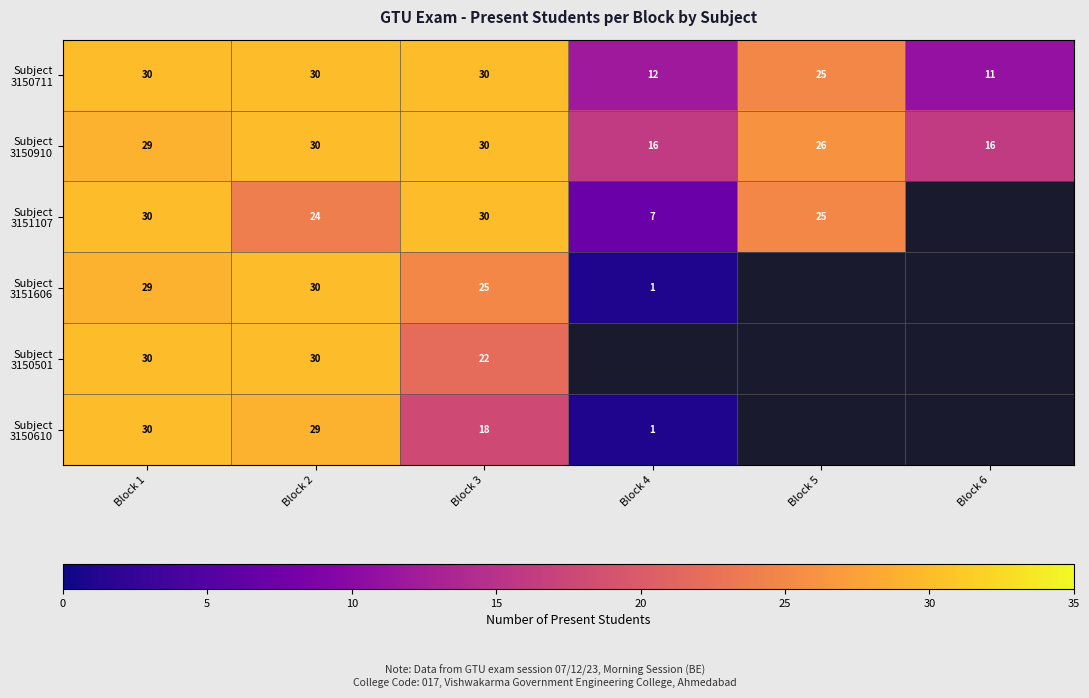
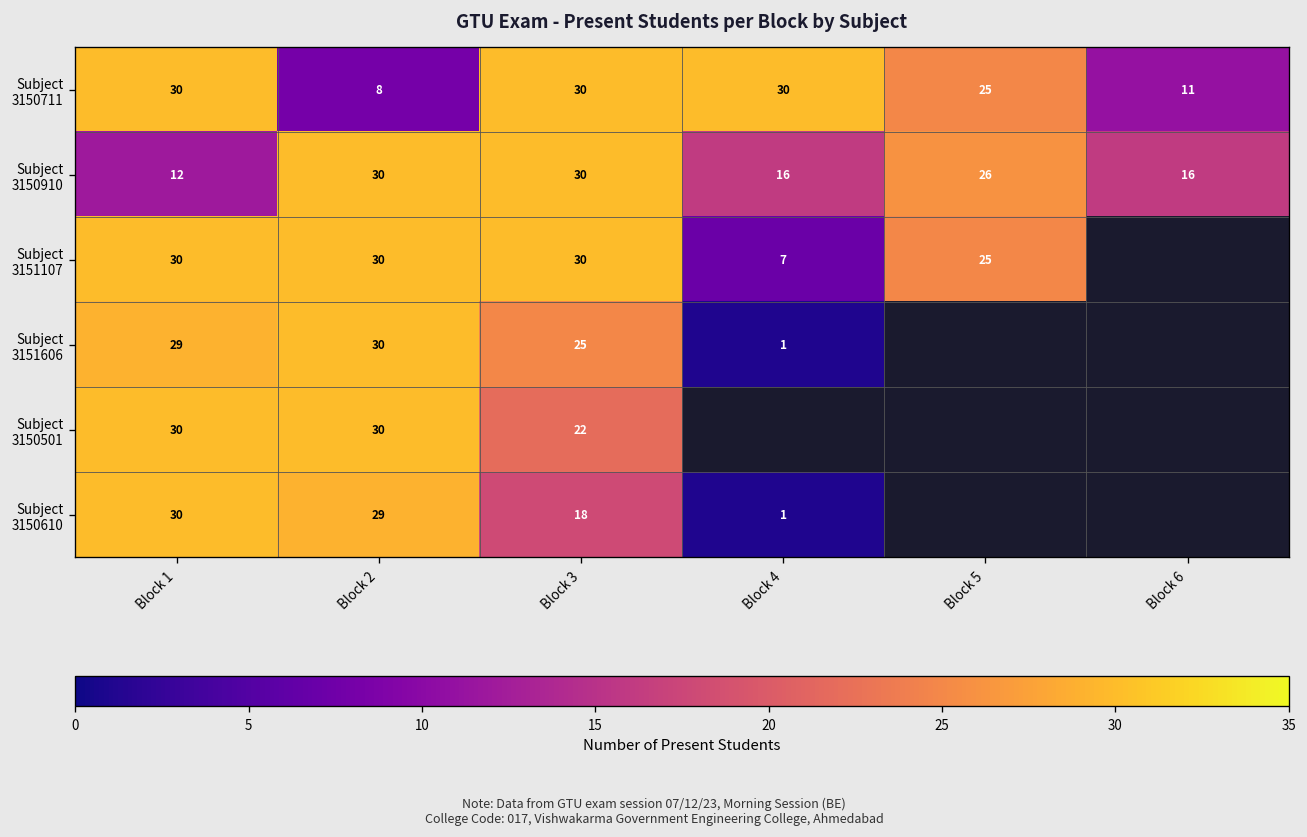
Subject 3150711, Block 2: 30 -> 8
Subject 3150711, Block 4: 12 -> 30
Subject 3150910, Block 1: 29 -> 12
Subject 3151107, Block 2: 24 -> 30
